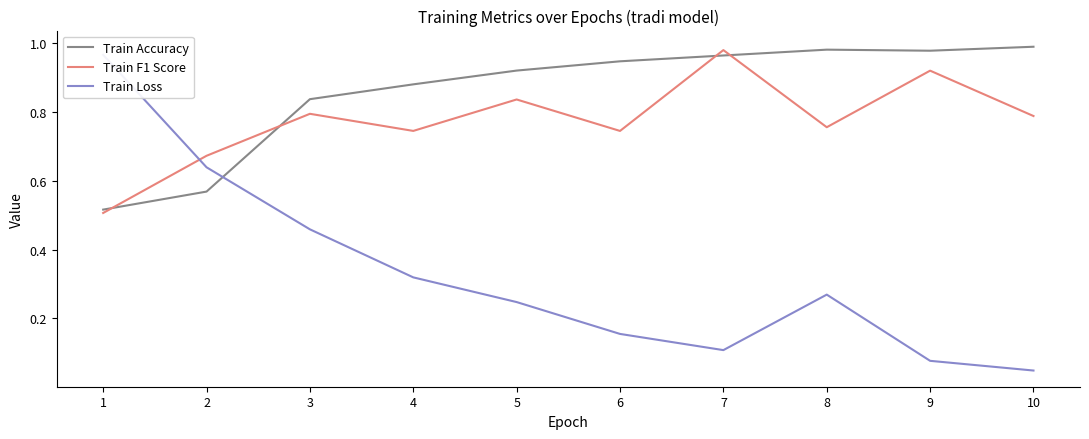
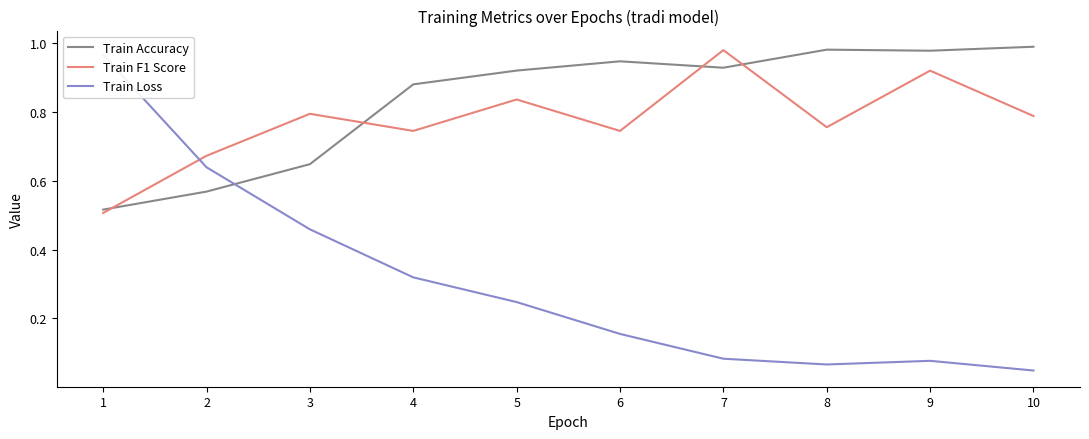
Train Accuracy, 3: 0.84 -> 0.65
Train Accuracy, 7: 0.96 -> 0.93
Train Loss, 7: 0.11 -> 0.08
Train Loss, 8: 0.27 -> 0.07
